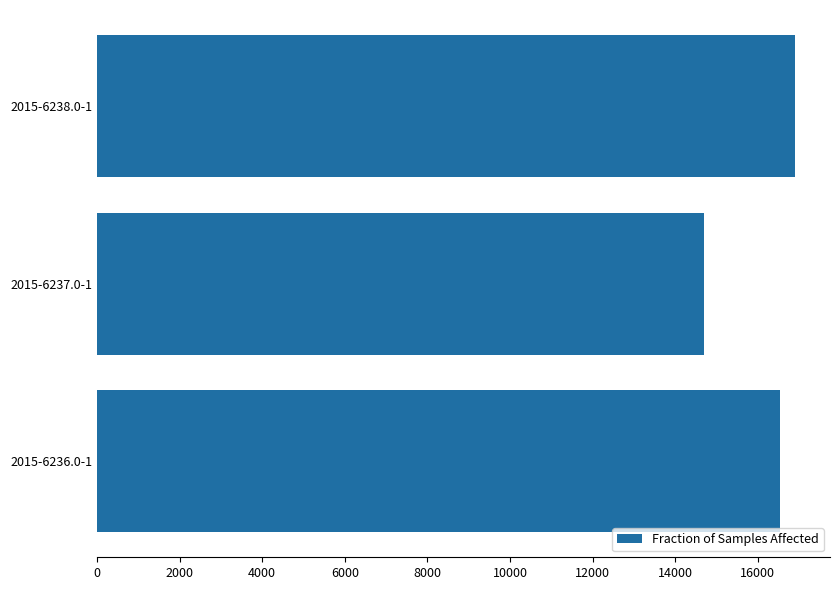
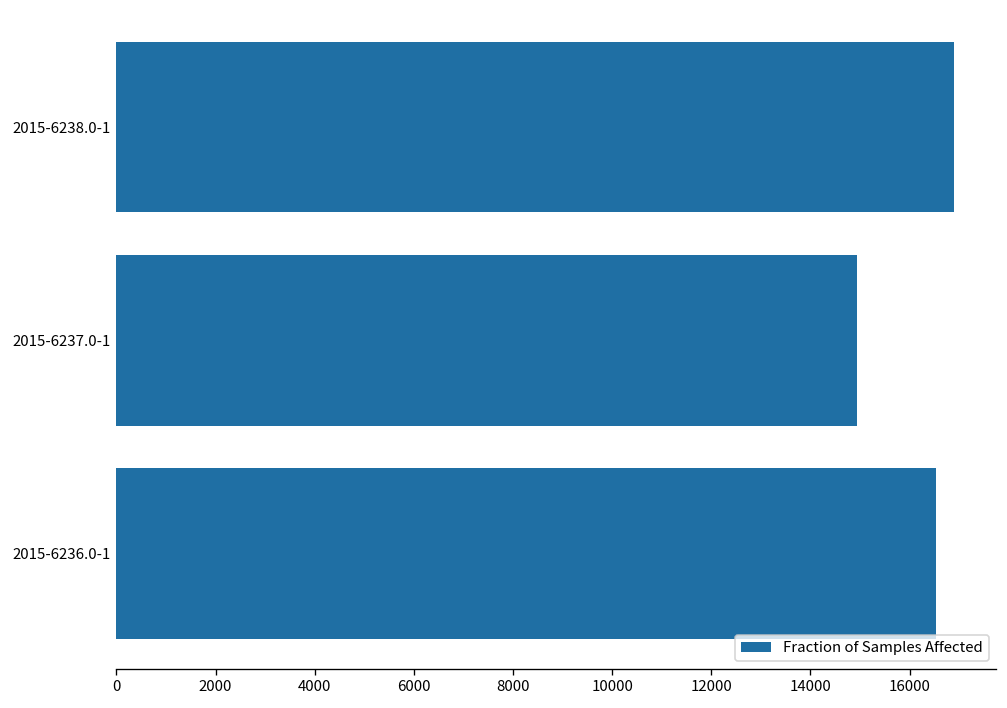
2015-6237.0-1: 14700 -> 14900
